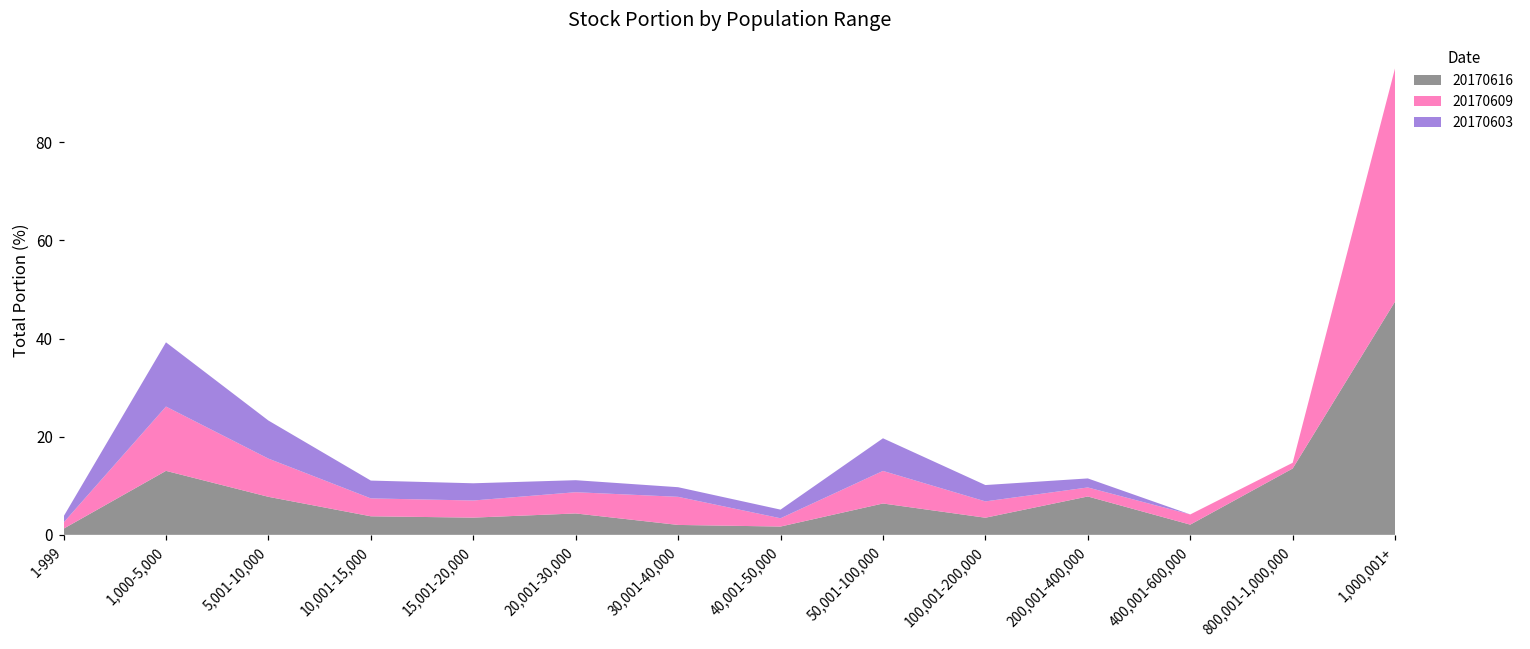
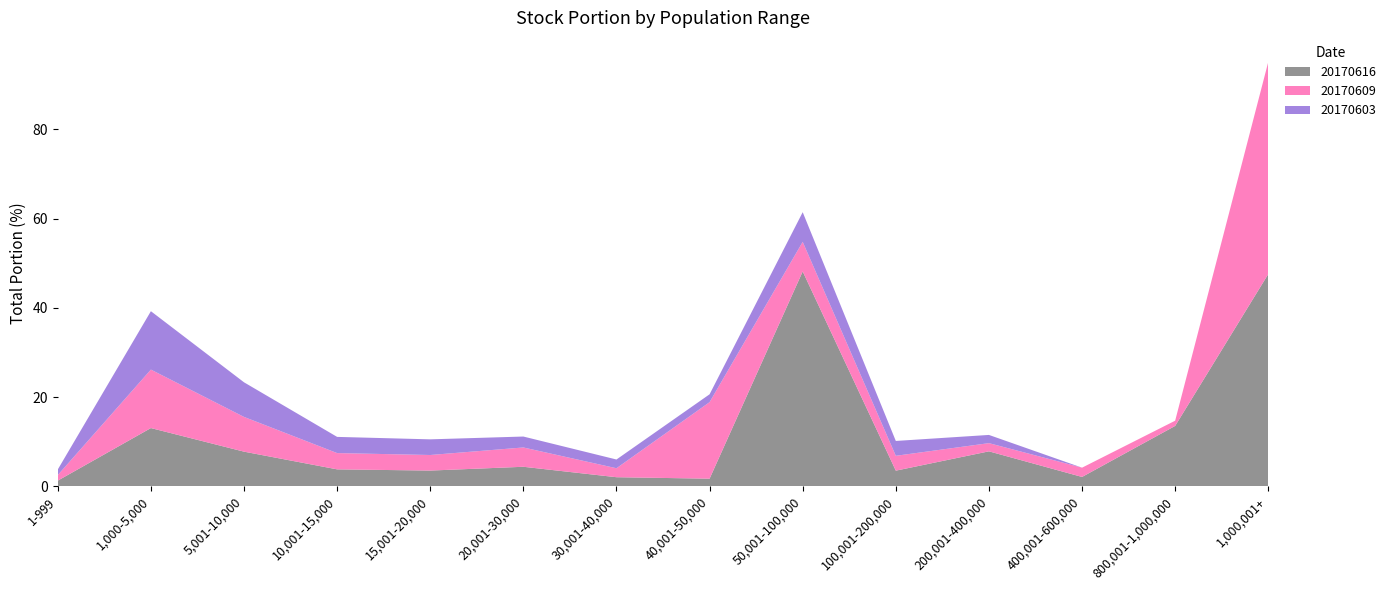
20170609, 30,001-40,000: 6 -> 2
20170609, 40,001-50,000: 2 -> 17
20170616, 50,001-100,000: 6 -> 48
